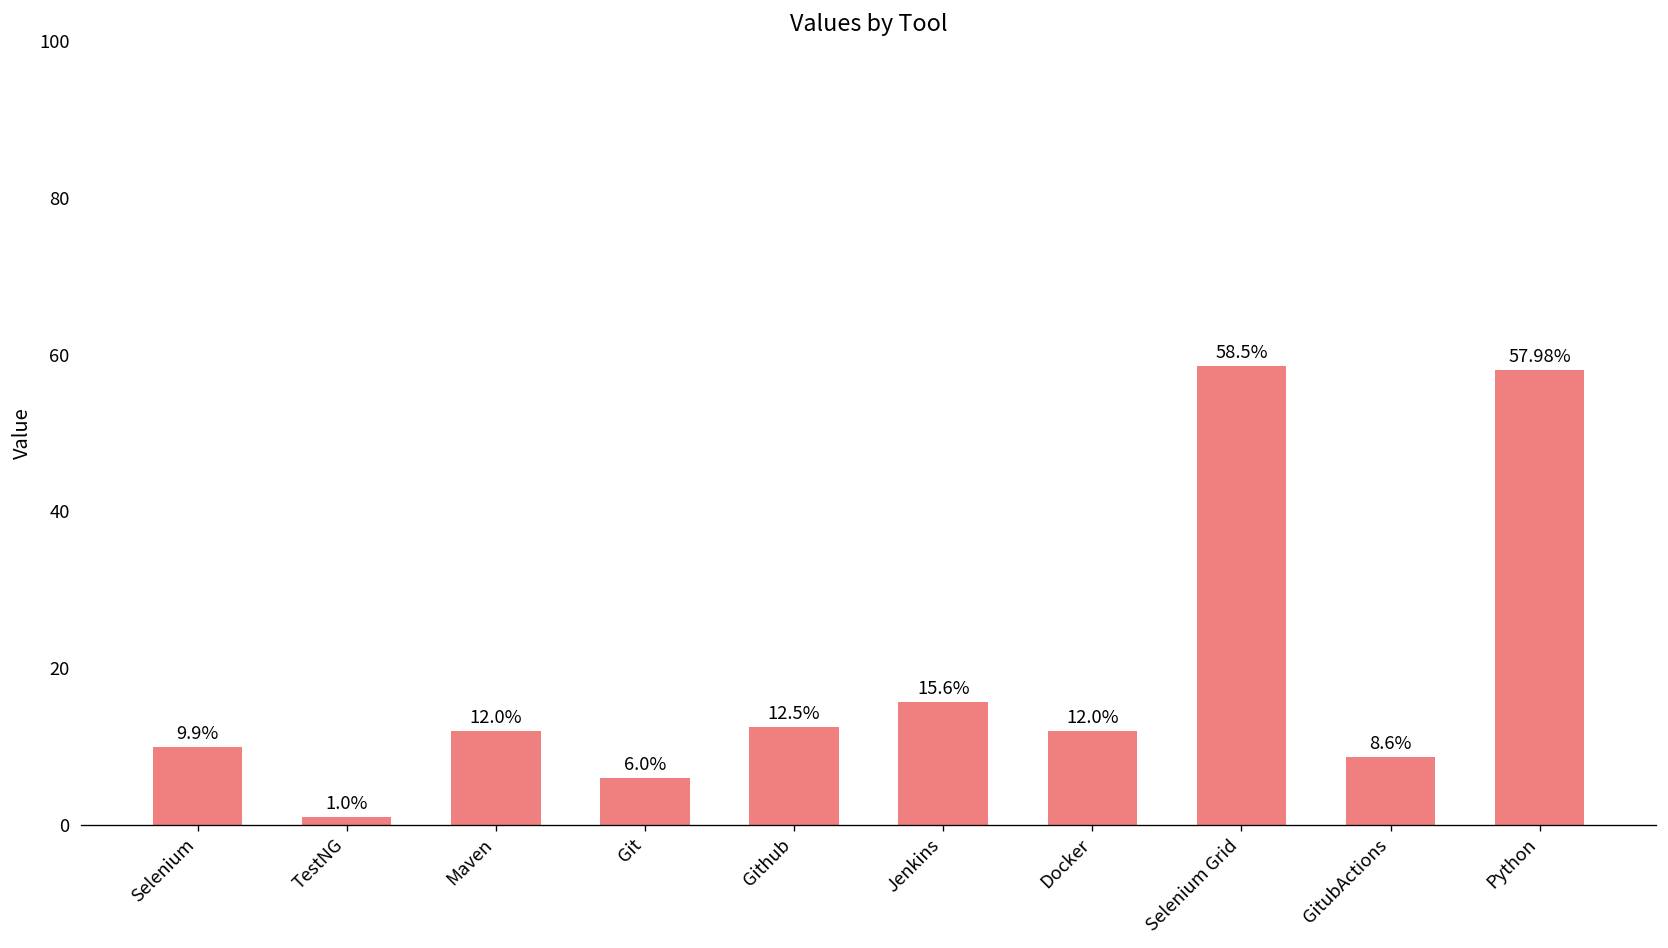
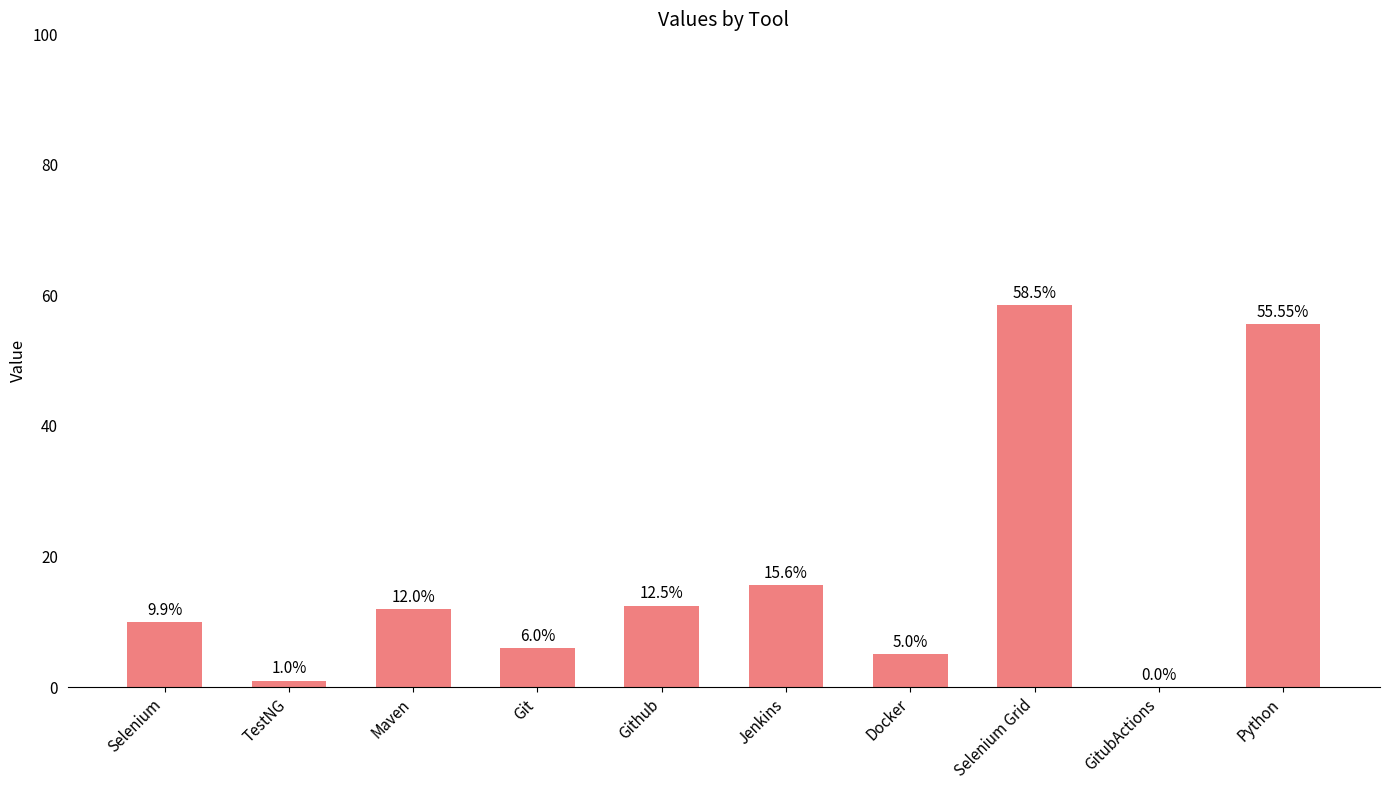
Docker: 12.0% -> 5.0%
GitubActions: 8.6% -> 0.0%
Python: 57.98% -> 55.55%
